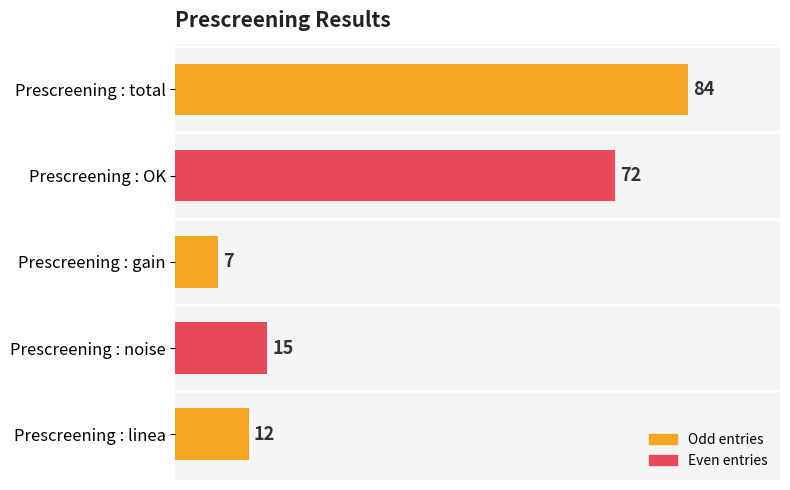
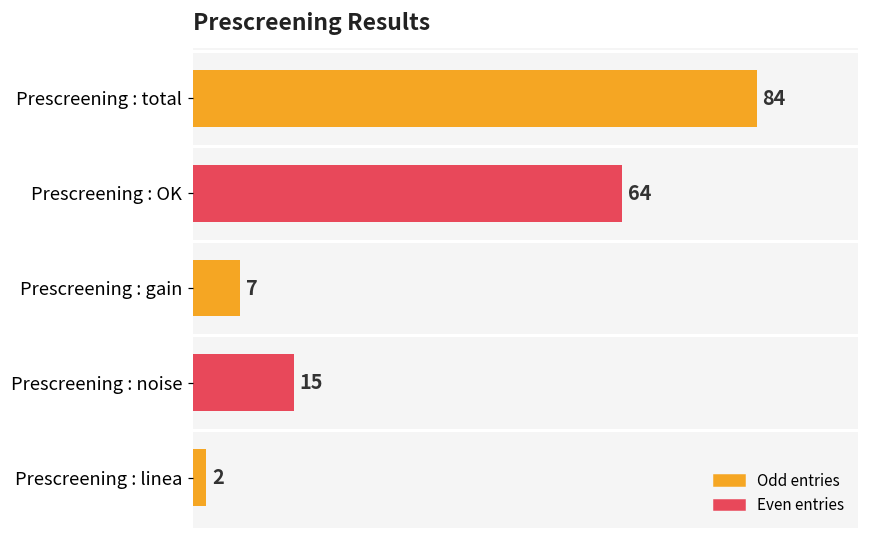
Prescreening : OK: 72 -> 64
Prescreening : linea: 12 -> 2
